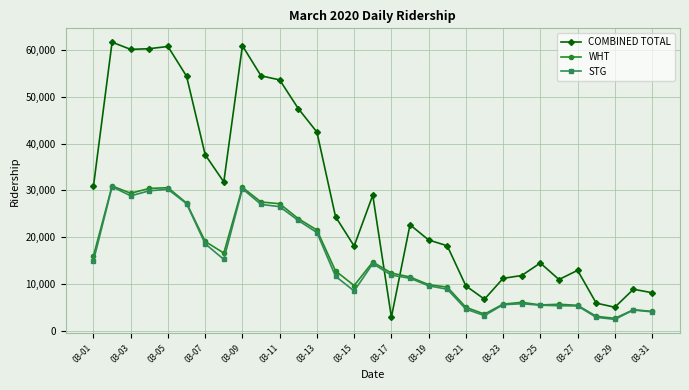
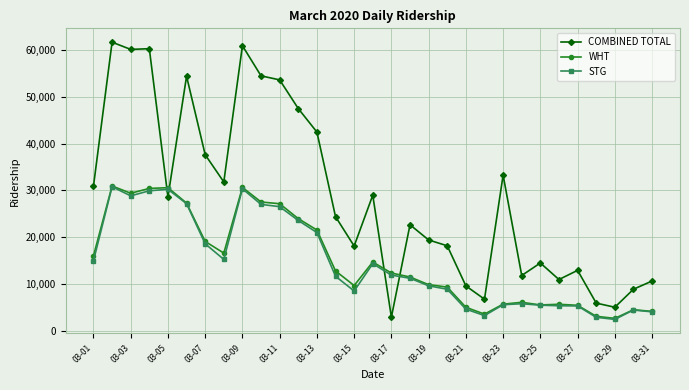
COMBINED TOTAL, 03-05: 61,000 -> 29,000
COMBINED TOTAL, 03-23: 11,000 -> 33,000
COMBINED TOTAL, 03-31: 8,000 -> 11,000
